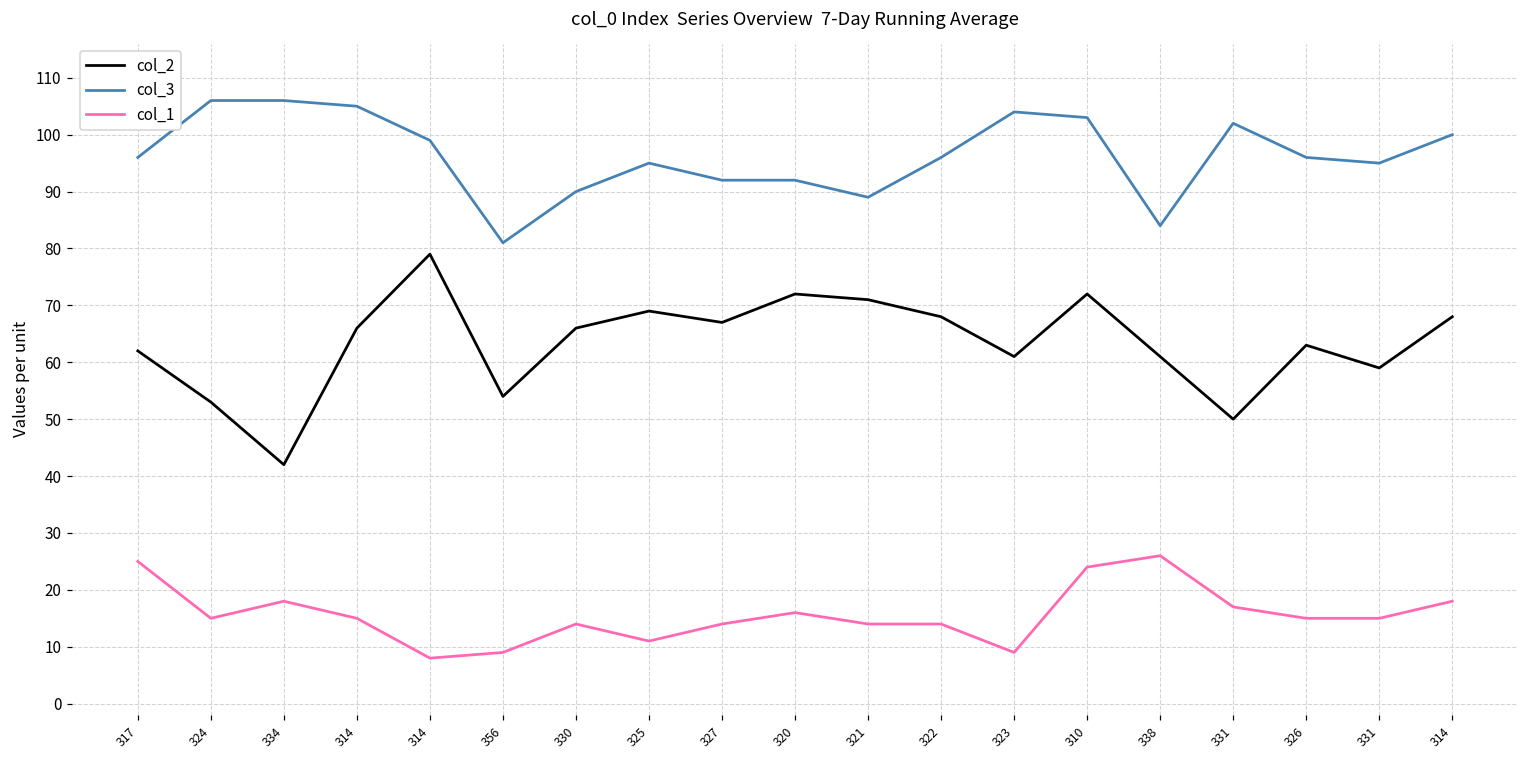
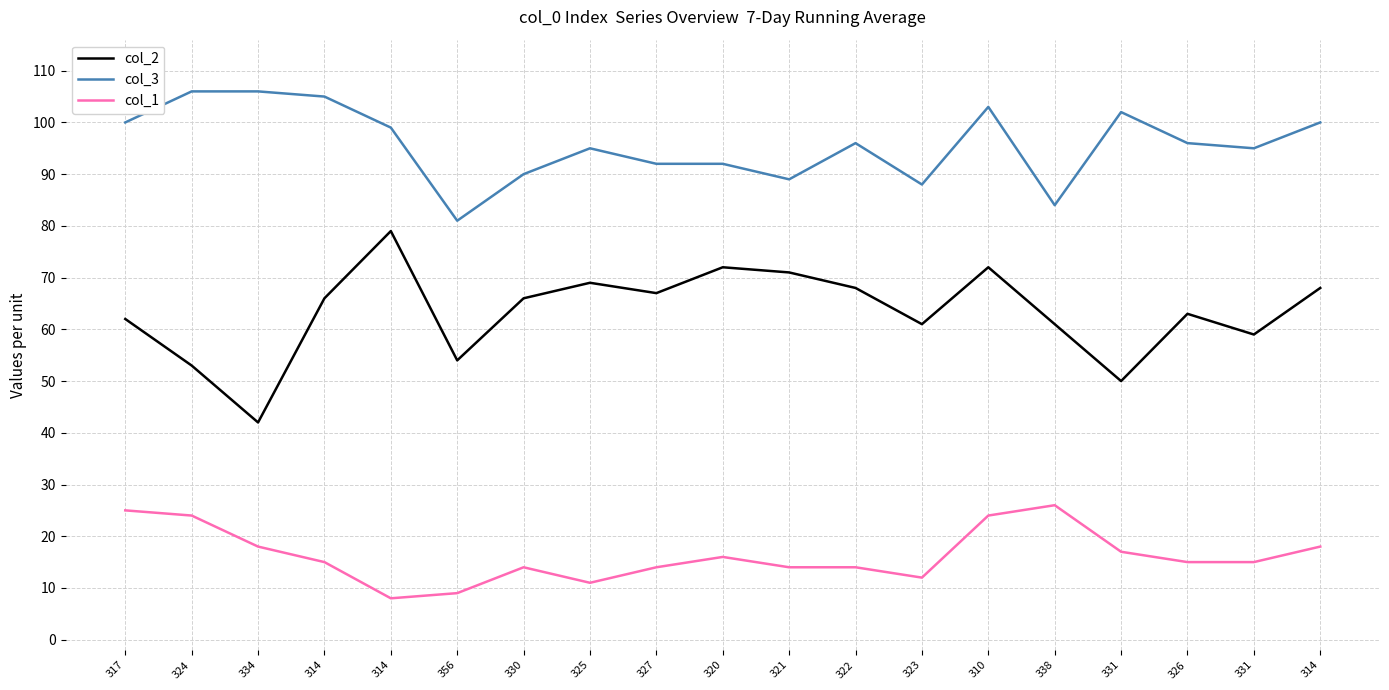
col_3, 317: 96 -> 100
col_1, 324: 15 -> 24
col_3, 323: 104 -> 88
col_1, 323: 9 -> 12
